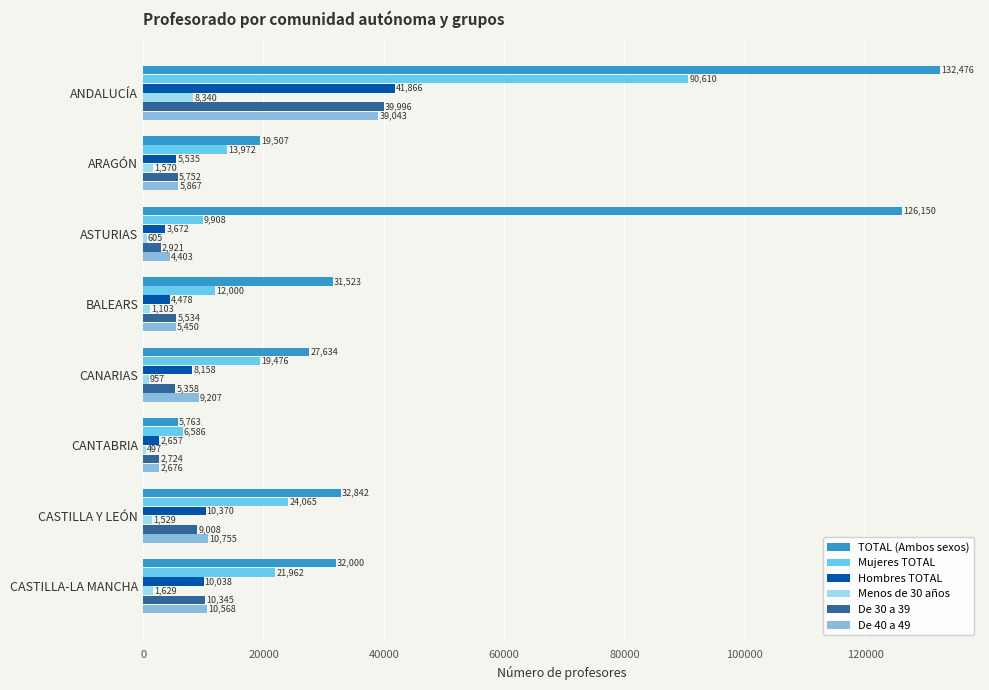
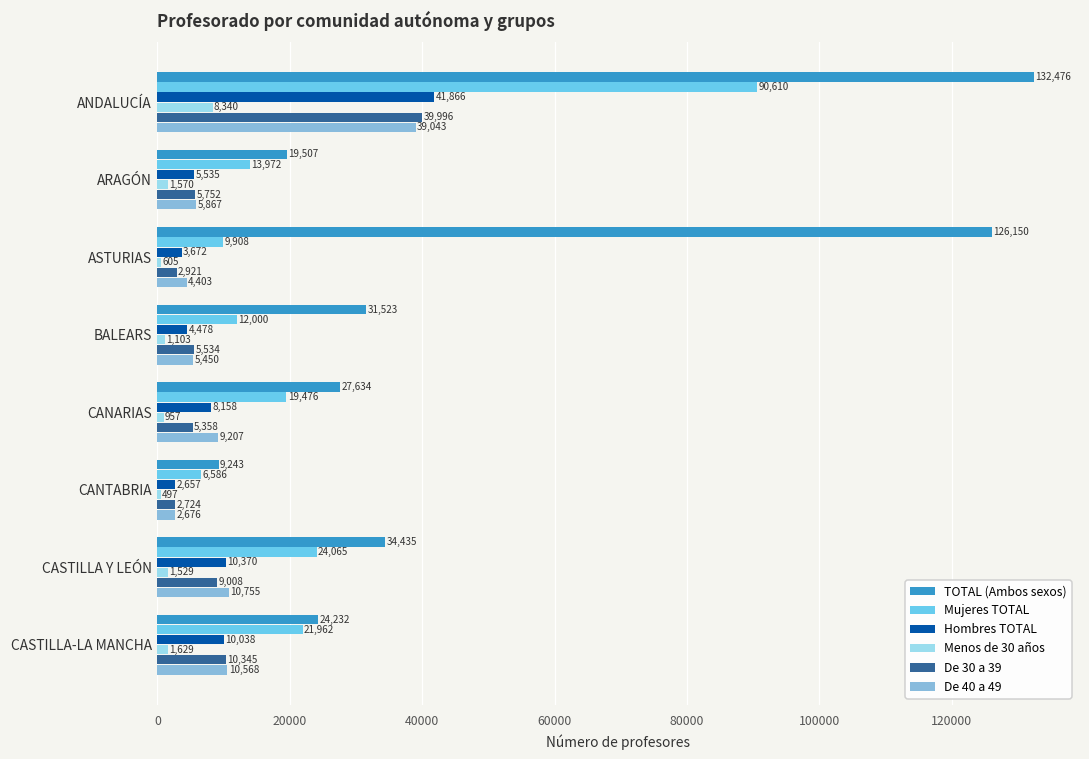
TOTAL (Ambos sexos), CANTABRIA: 5,763 -> 9,243
TOTAL (Ambos sexos), CASTILLA Y LEÓN: 32,842 -> 34,435
TOTAL (Ambos sexos), CASTILLA-LA MANCHA: 32,000 -> 24,232
